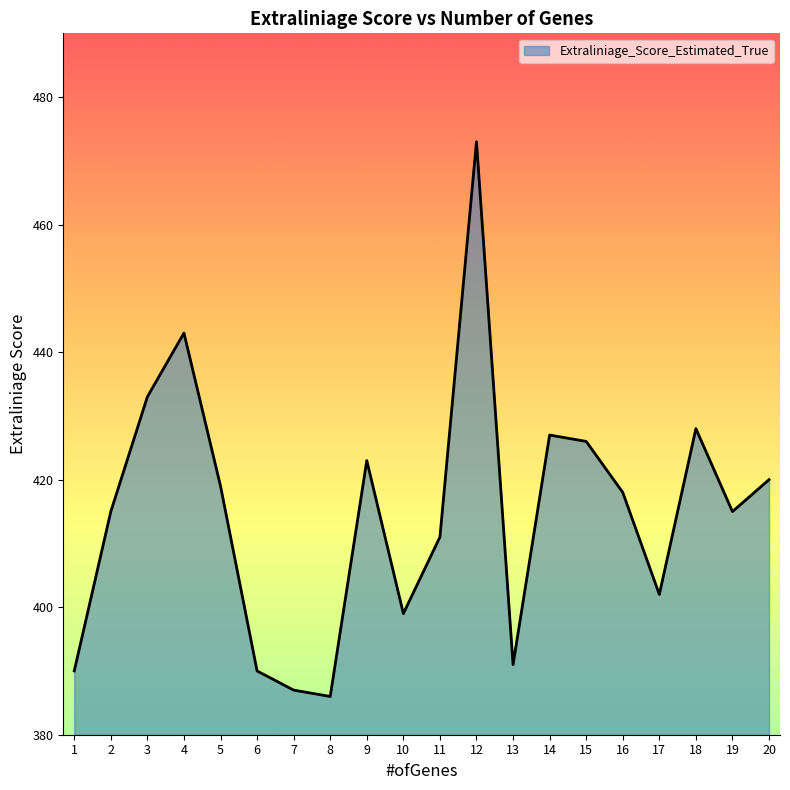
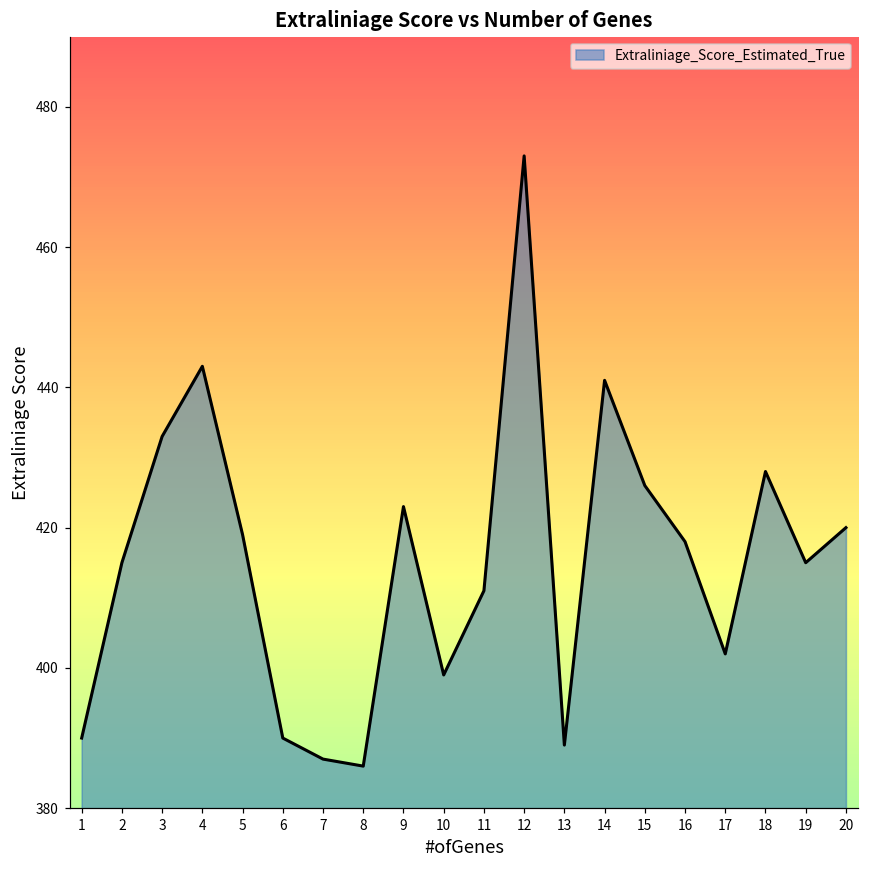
13: 391 -> 389
14: 427 -> 441
